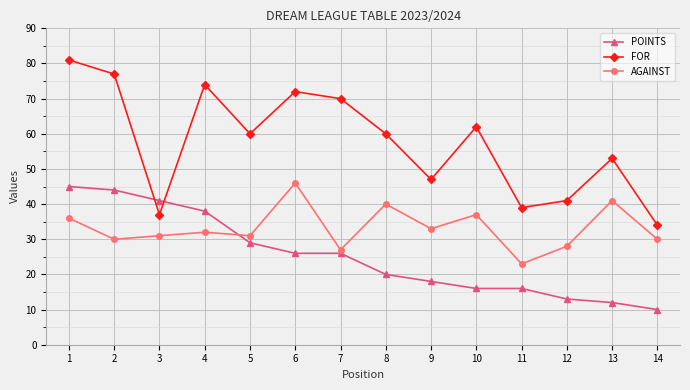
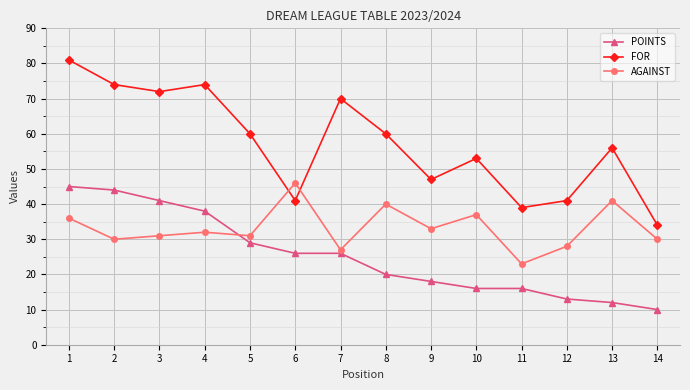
FOR, 2: 77 -> 74
FOR, 3: 37 -> 72
FOR, 6: 72 -> 41
FOR, 10: 62 -> 53
FOR, 13: 53 -> 56
